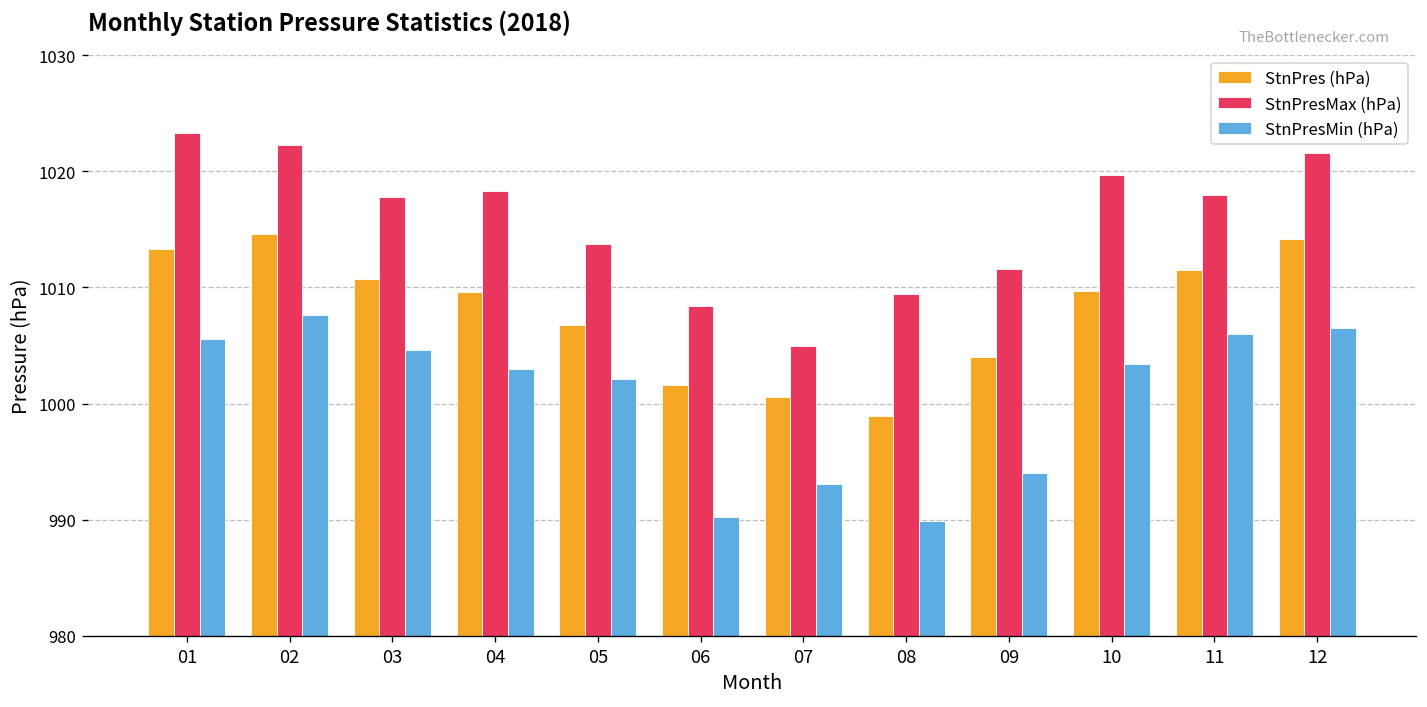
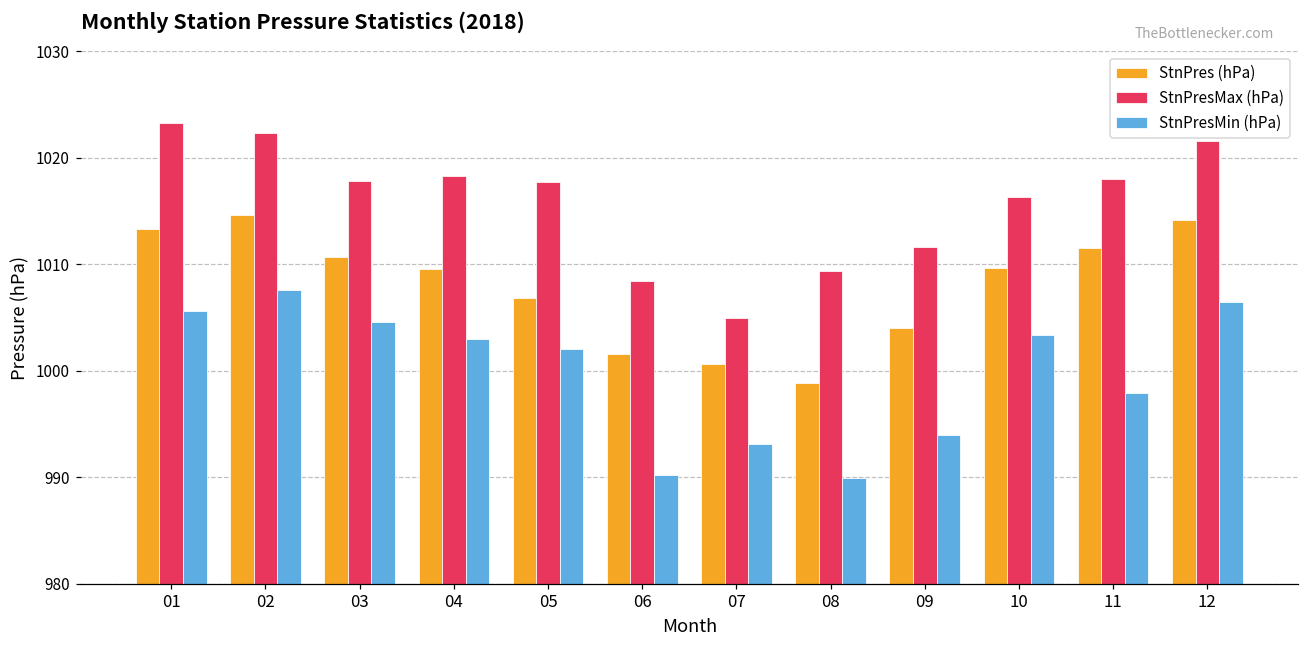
StnPresMax (hPa), 05: 1014 -> 1018
StnPresMax (hPa), 10: 1020 -> 1016
StnPresMin (hPa), 11: 1006 -> 998
